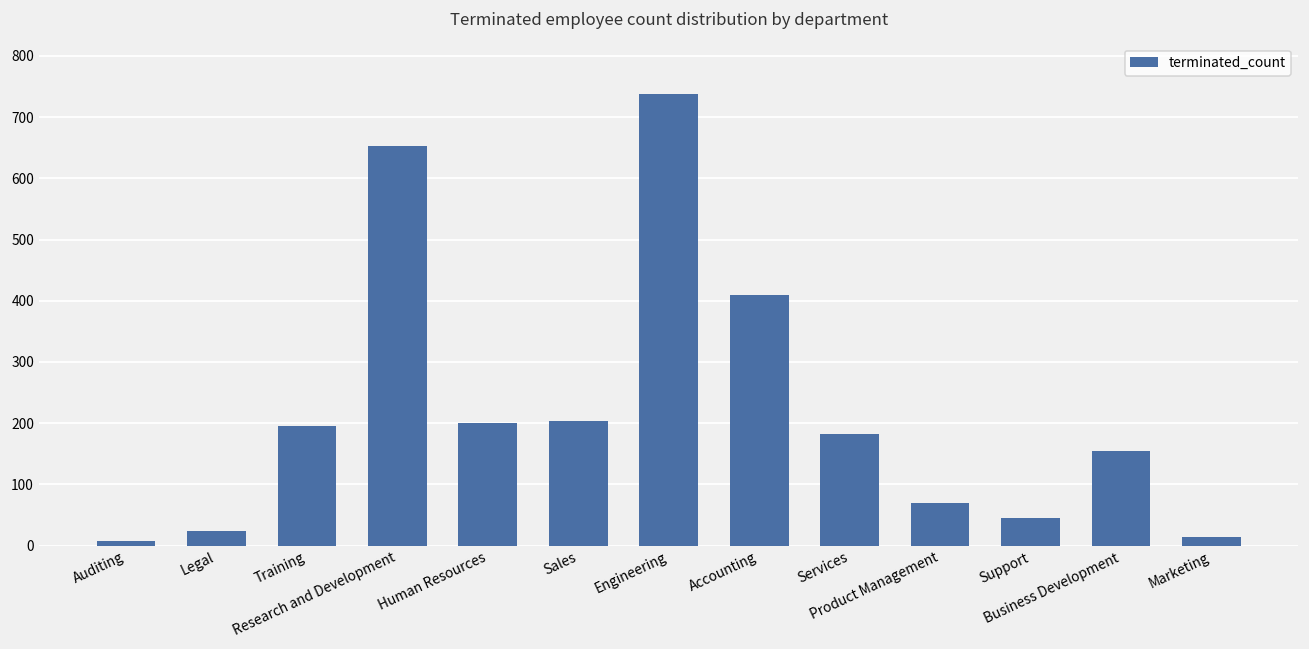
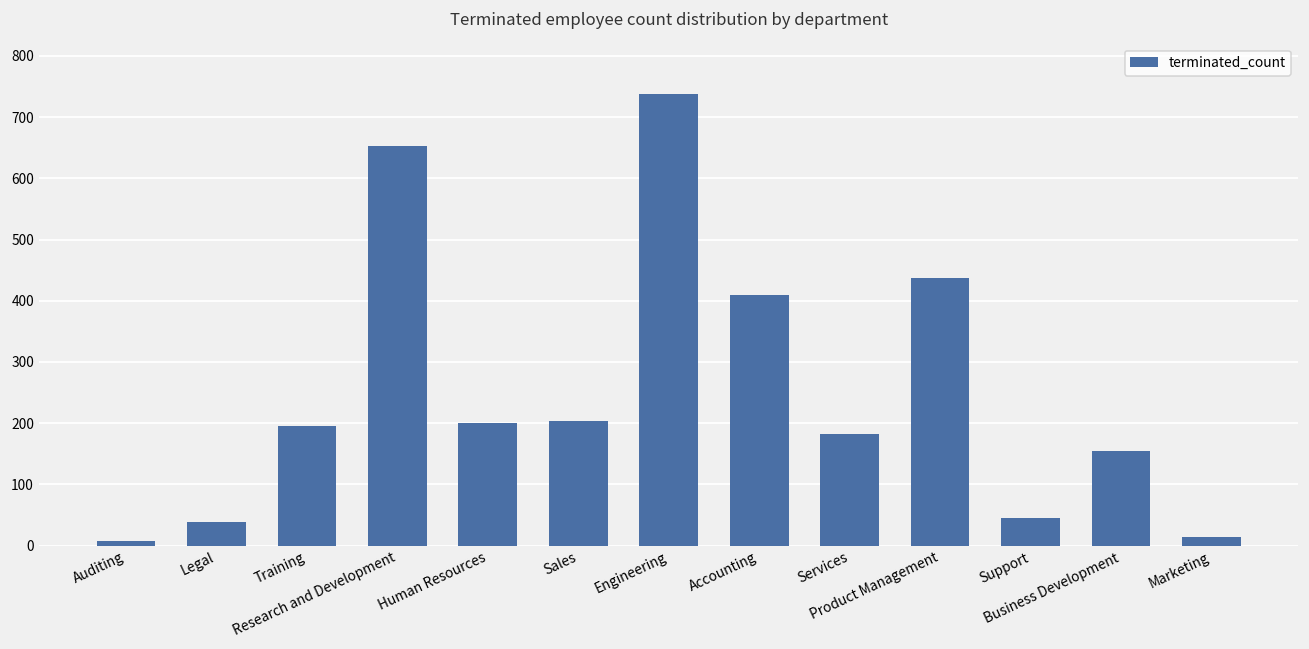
Legal: 20 -> 40
Product Management: 70 -> 440
